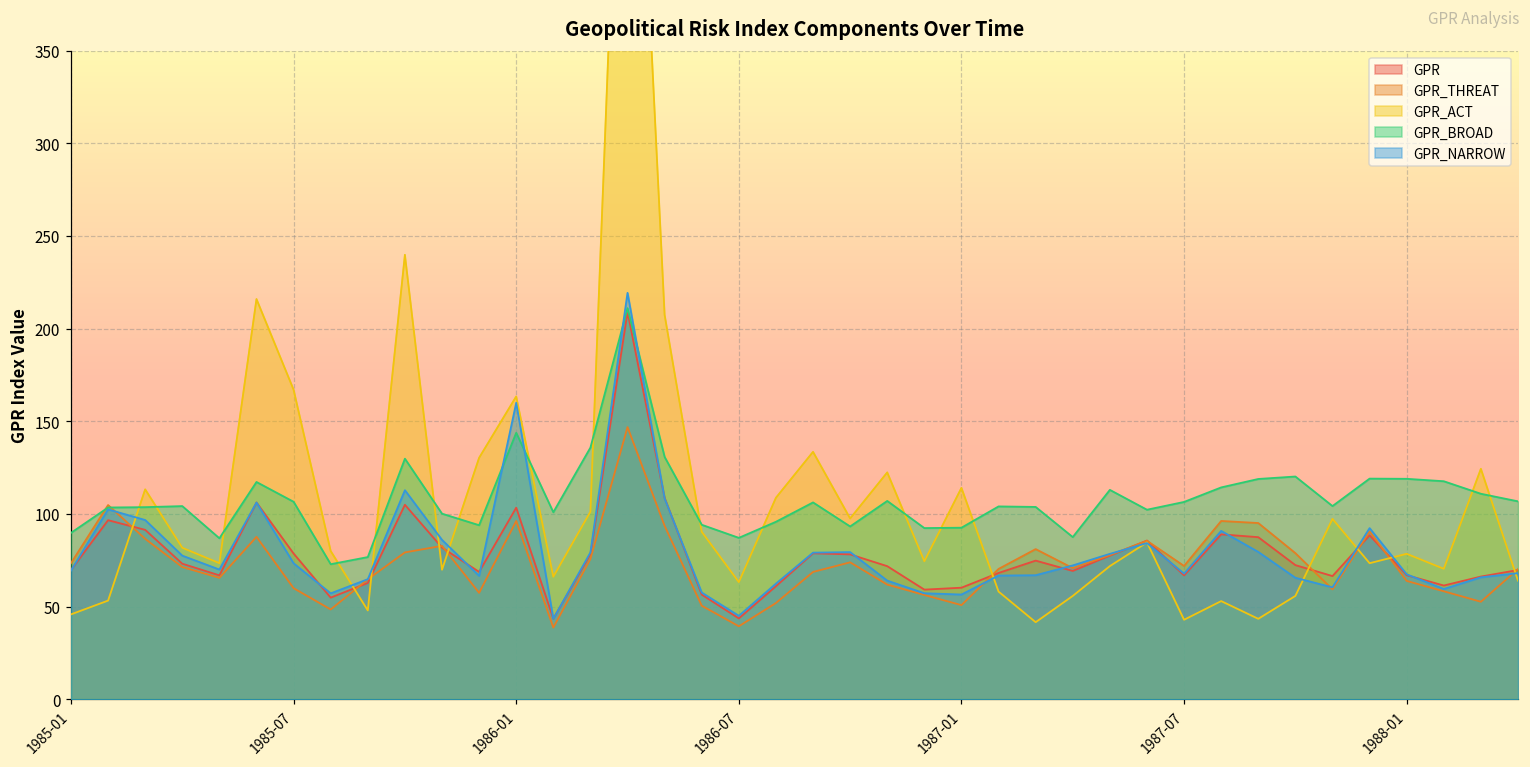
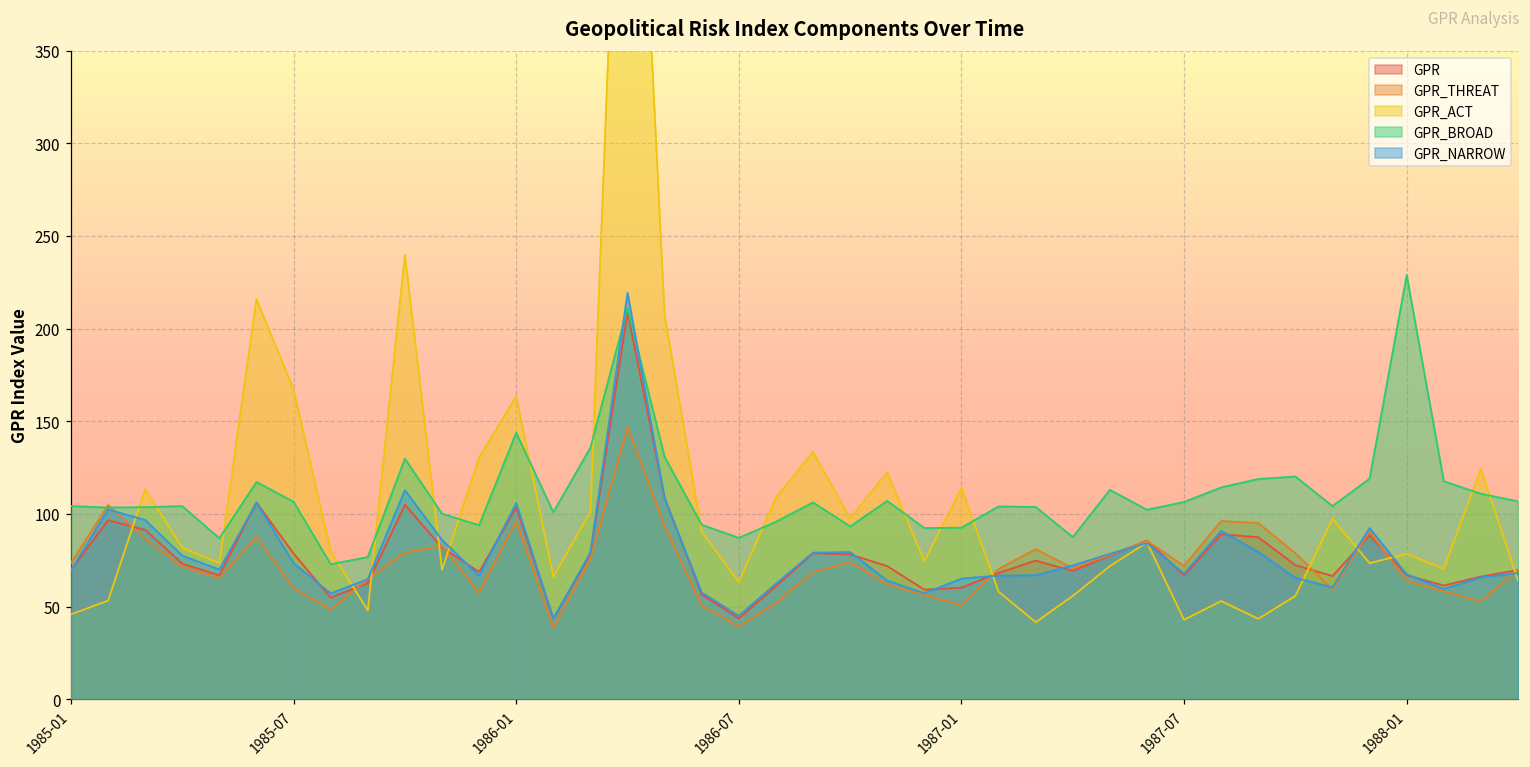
GPR_BROAD, 1985-01: 90 -> 104
GPR_NARROW, 1986-01: 160 -> 106
GPR_NARROW, 1987-01: 57 -> 65
GPR_BROAD, 1988-01: 119 -> 229
